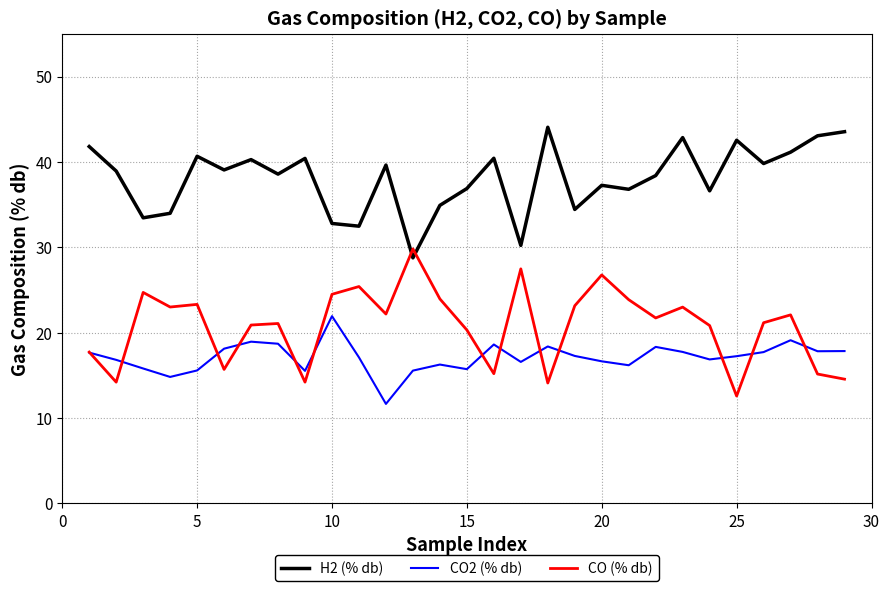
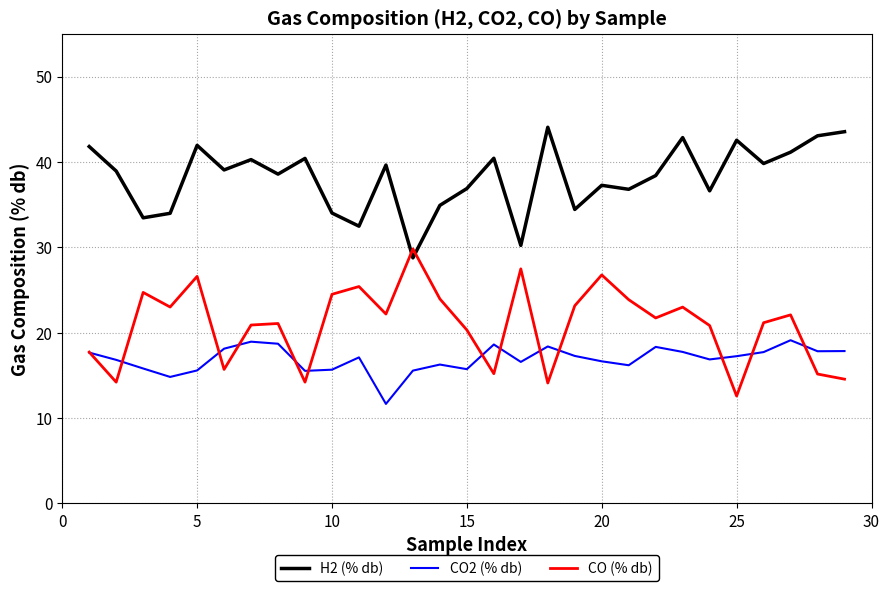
H2 (% db), 5: 41 -> 42
CO (% db), 5: 23 -> 27
H2 (% db), 10: 33 -> 34
CO2 (% db), 10: 22 -> 16
